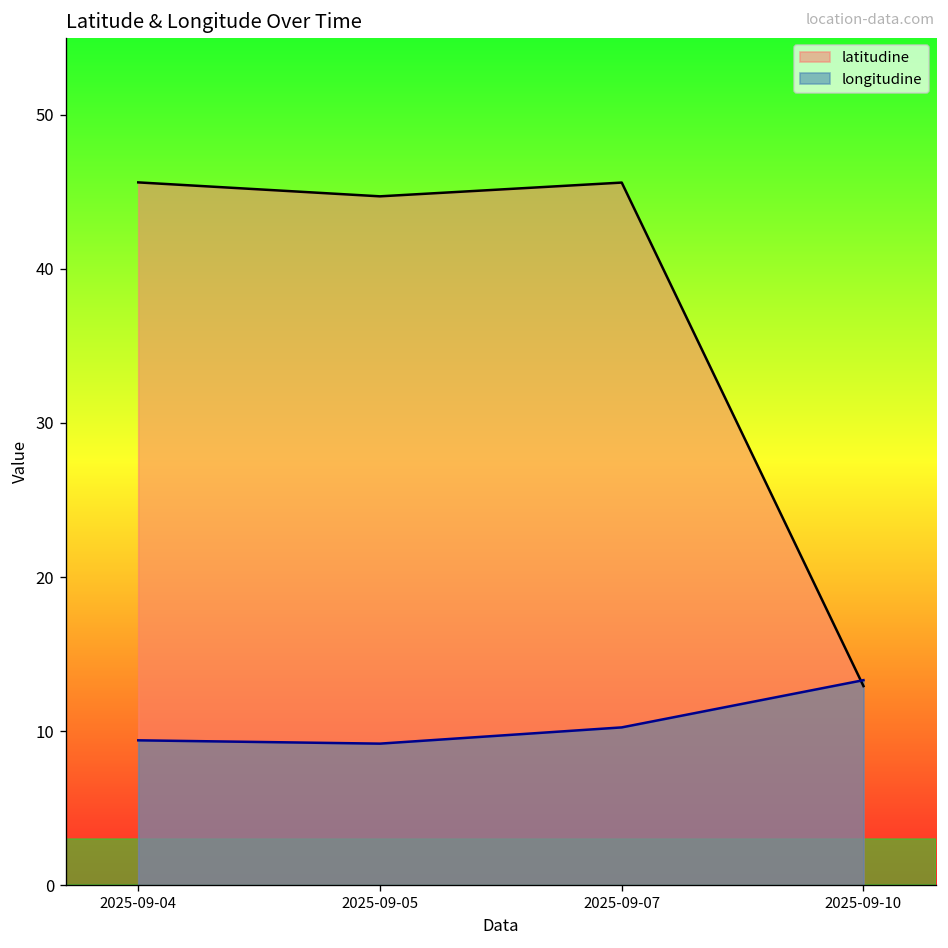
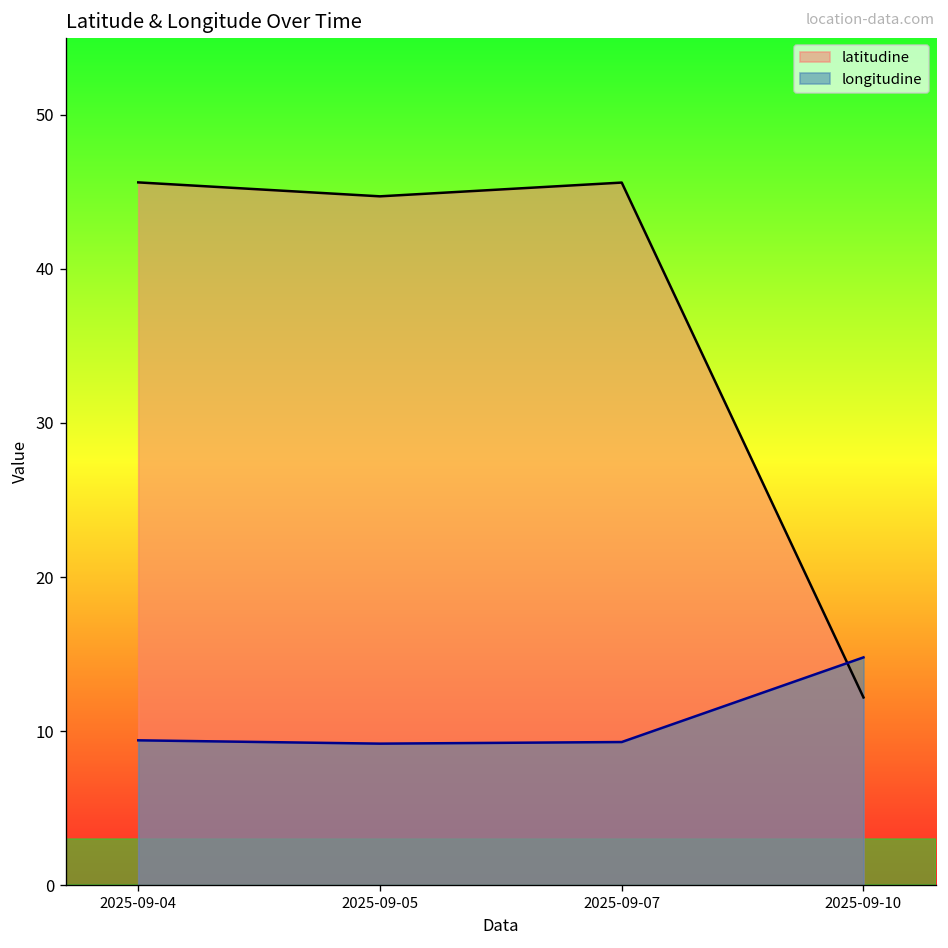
longitudine, 2025-09-07: 10.2 -> 9.3
latitudine, 2025-09-10: 12.9 -> 12.2
longitudine, 2025-09-10: 13.3 -> 14.8
